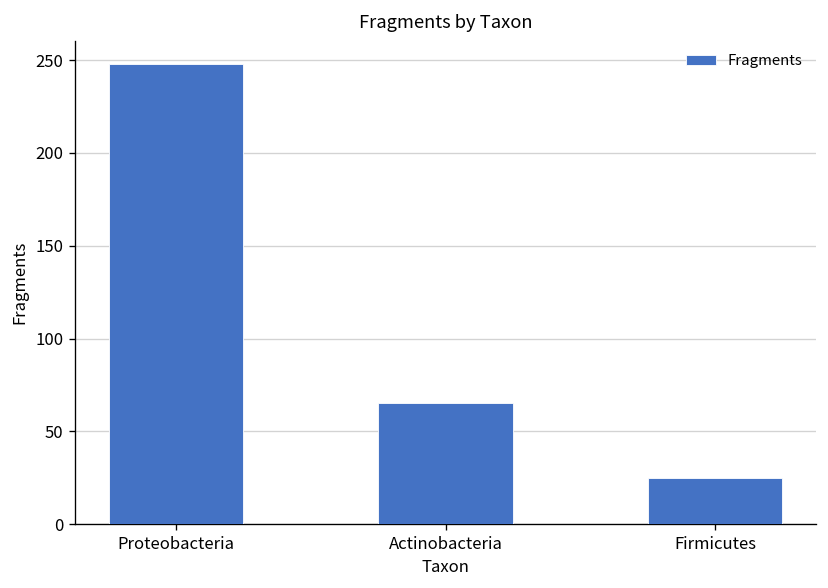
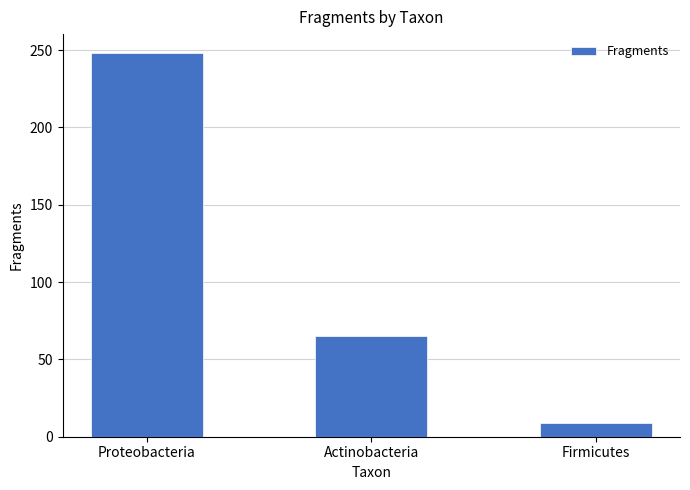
Firmicutes: 25 -> 9
